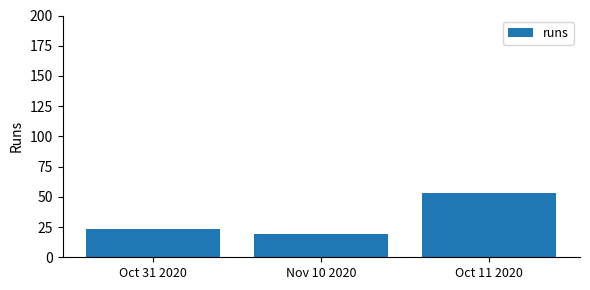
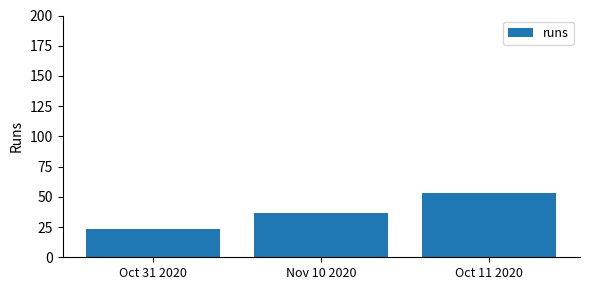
Nov 10 2020: 19 -> 37
